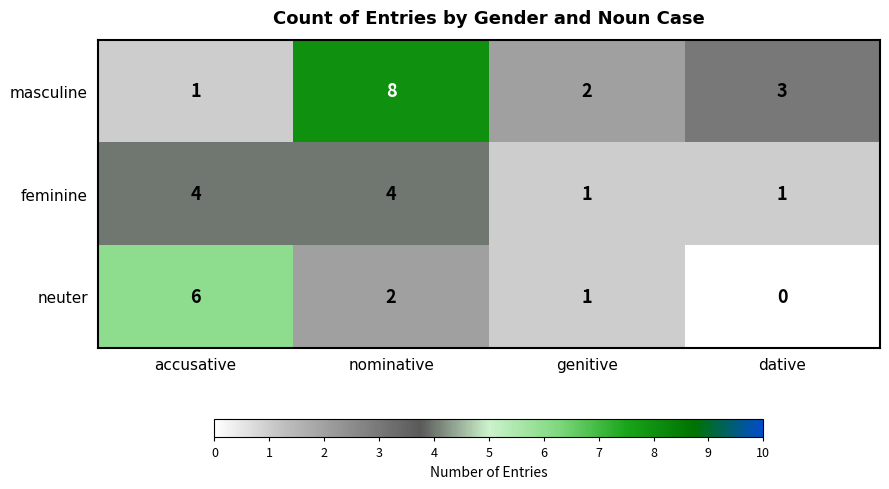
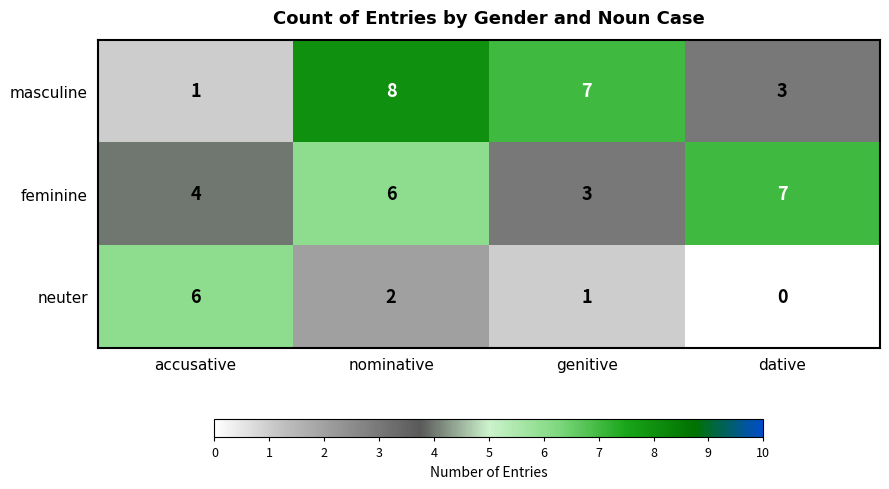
masculine, genitive: 2 -> 7
feminine, nominative: 4 -> 6
feminine, genitive: 1 -> 3
feminine, dative: 1 -> 7
